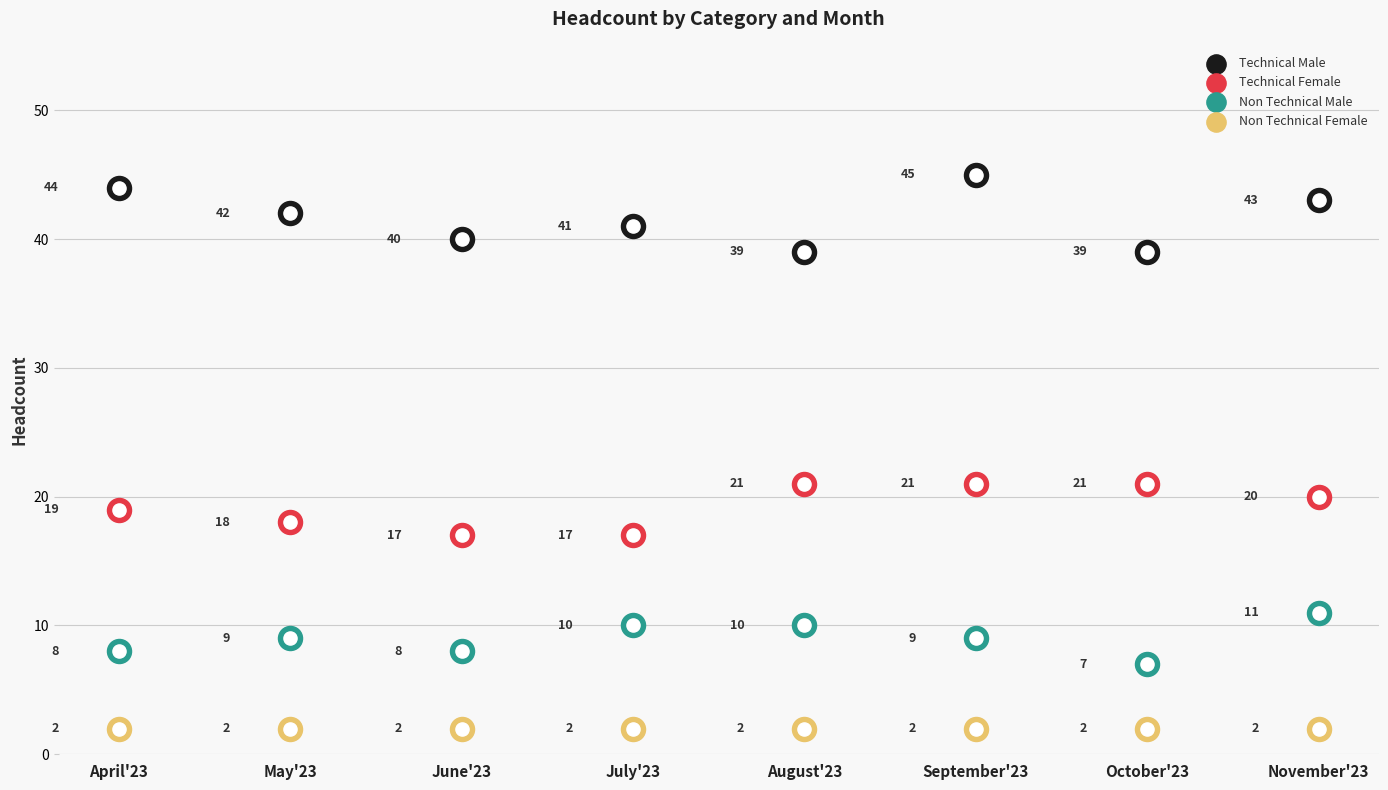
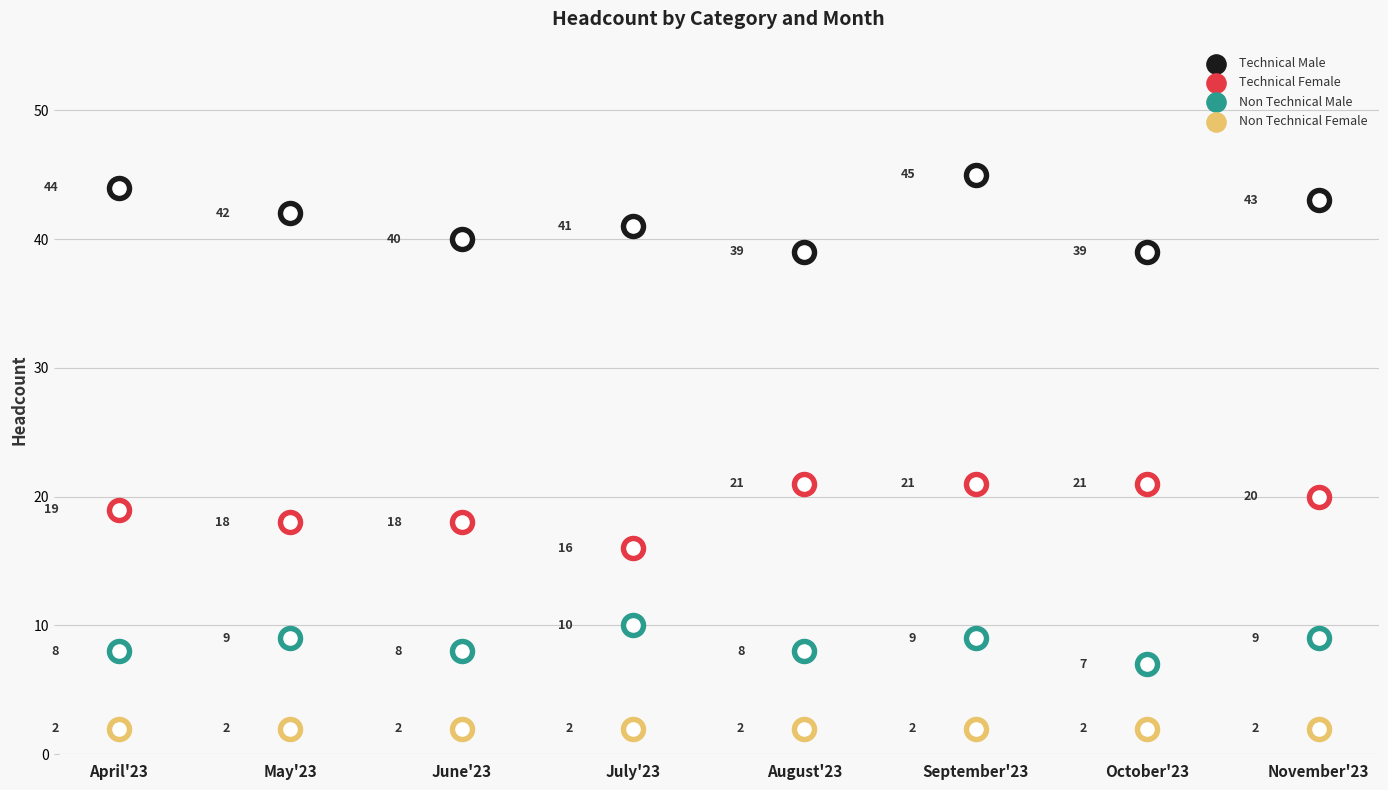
Technical Female, June'23: 17 -> 18
Technical Female, July'23: 17 -> 16
Non Technical Male, August'23: 10 -> 8
Non Technical Male, November'23: 11 -> 9
